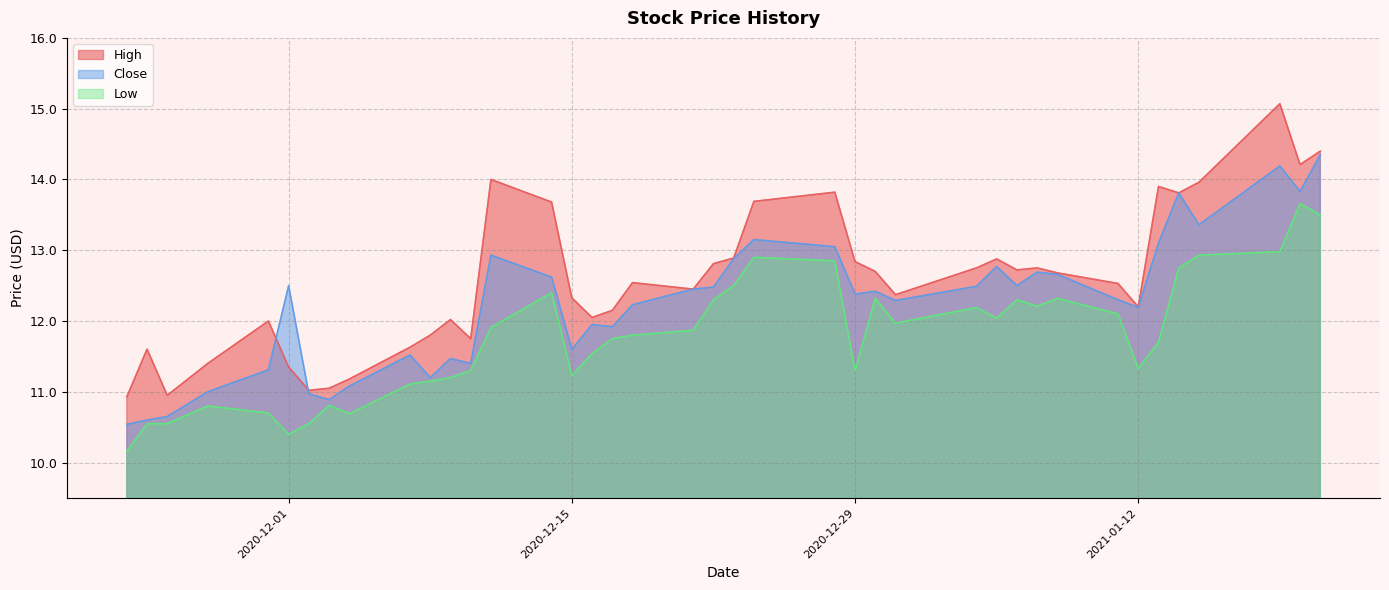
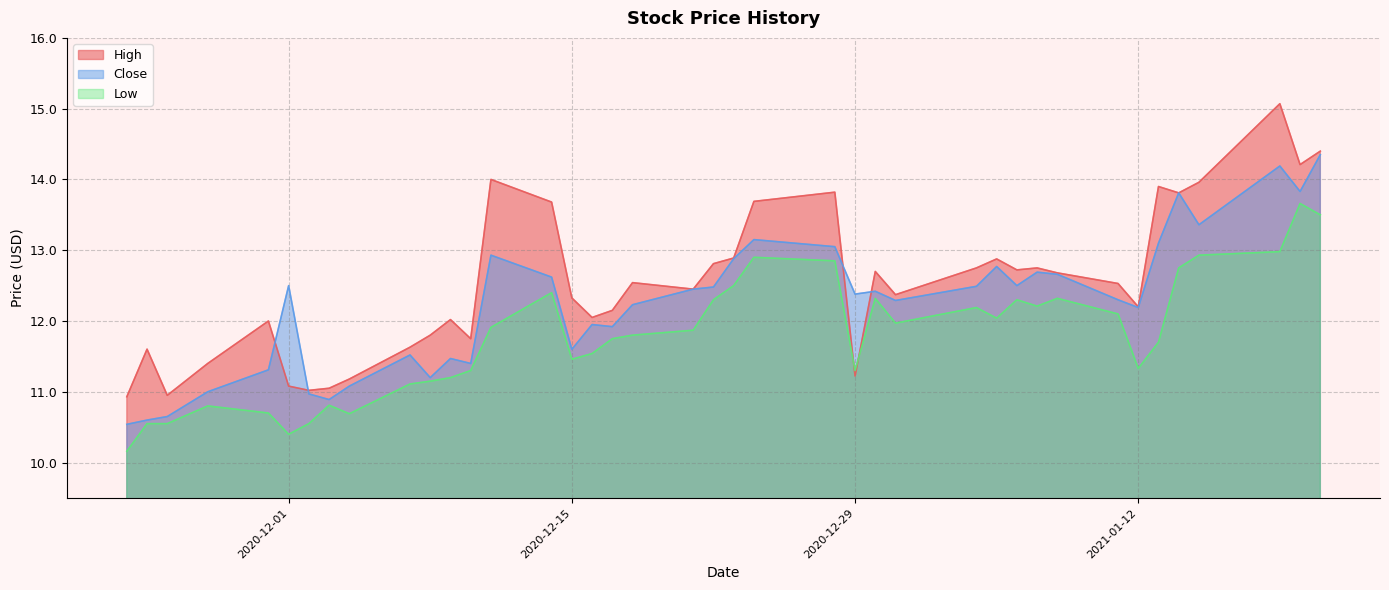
High, 2020-12-01: 11.4 -> 11.1
Low, 2020-12-15: 11.2 -> 11.5
High, 2020-12-29: 12.8 -> 11.2
